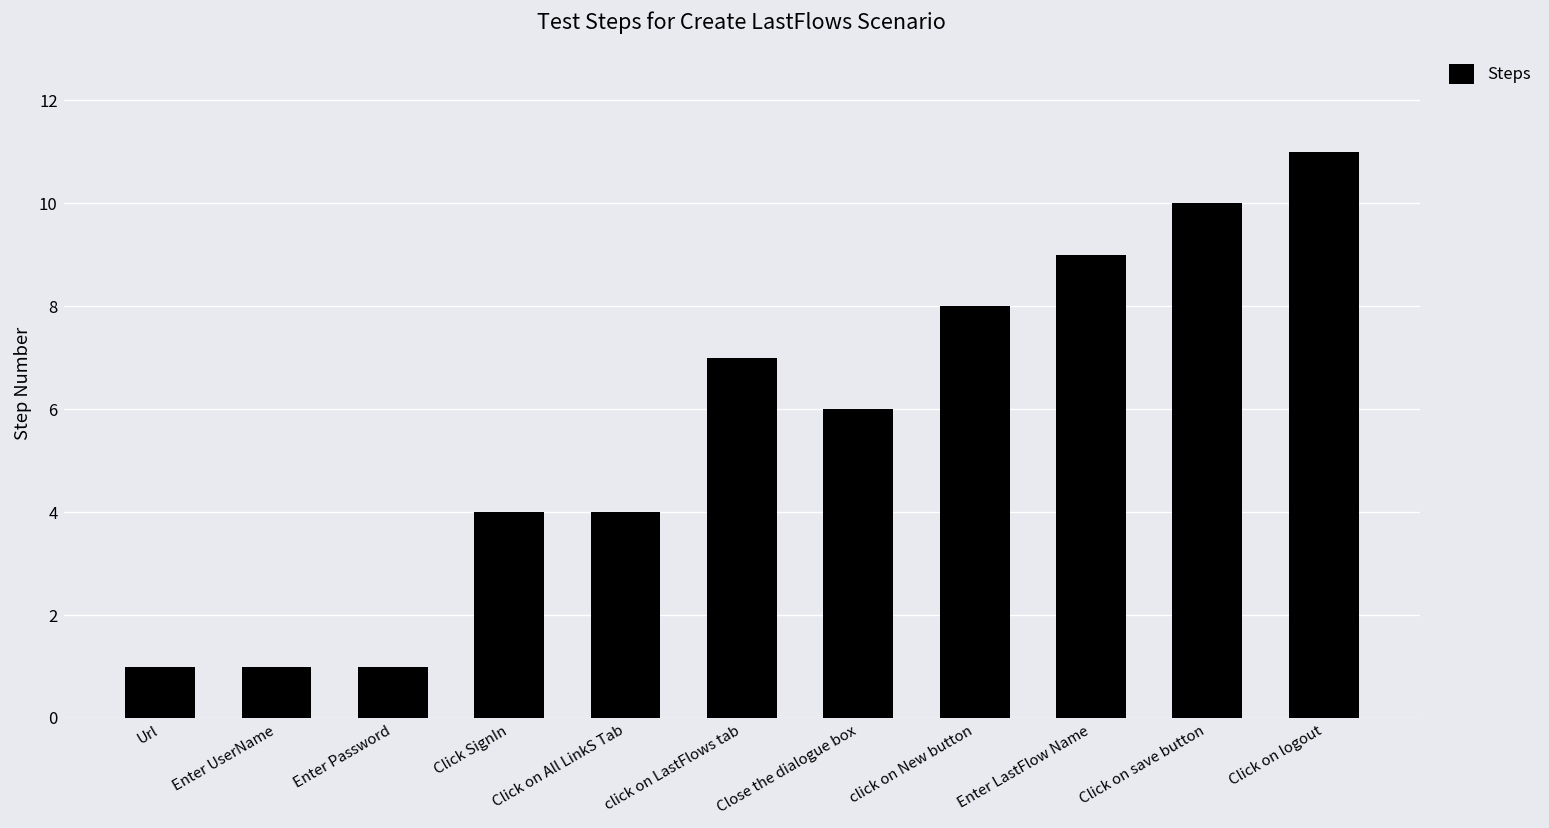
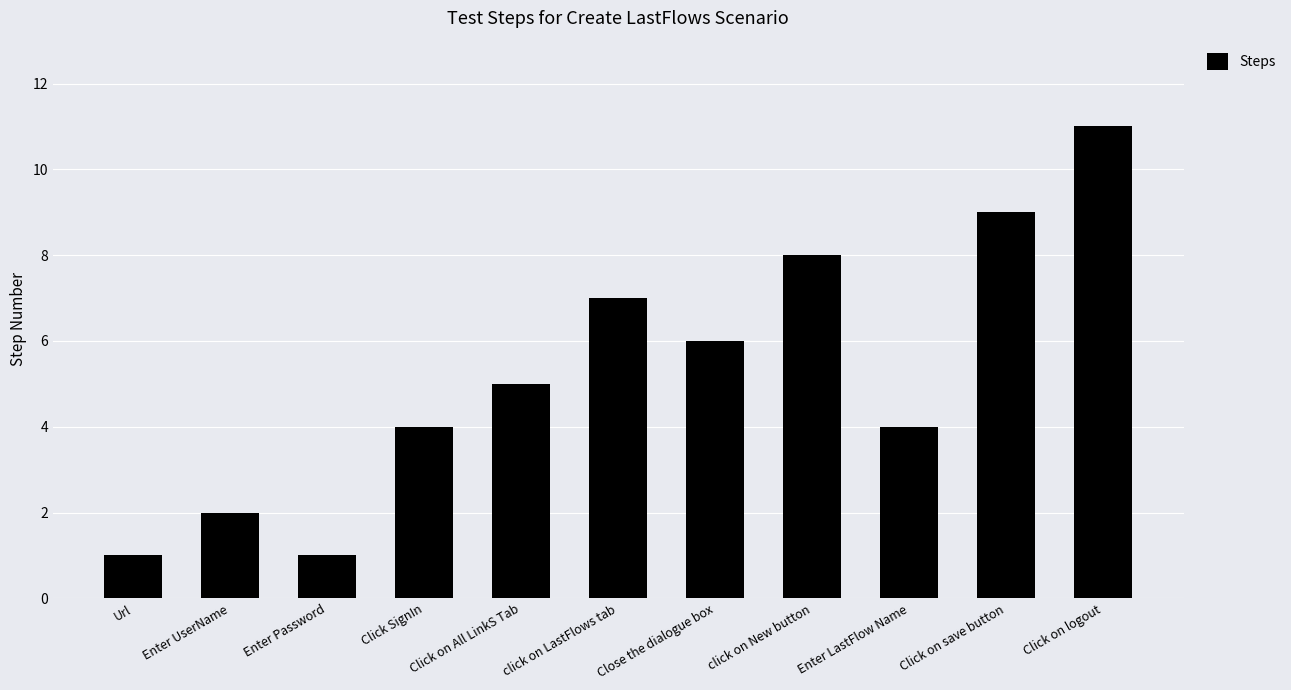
Enter UserName: 1 -> 2
Click on All LinkS Tab: 4 -> 5
Enter LastFlow Name: 9 -> 4
Click on save button: 10 -> 9
